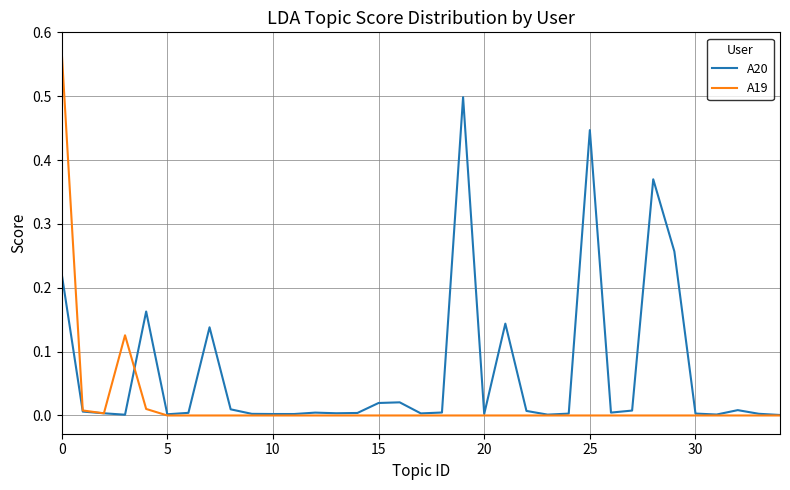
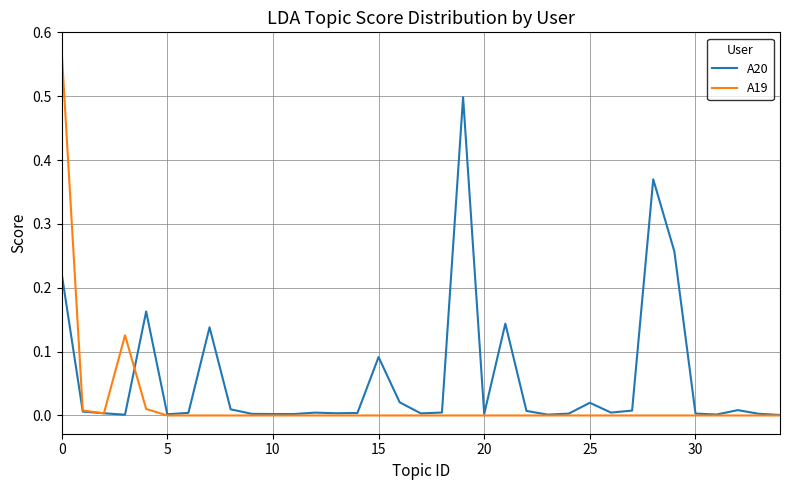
A20, 15: 0.02 -> 0.09
A20, 25: 0.45 -> 0.02
